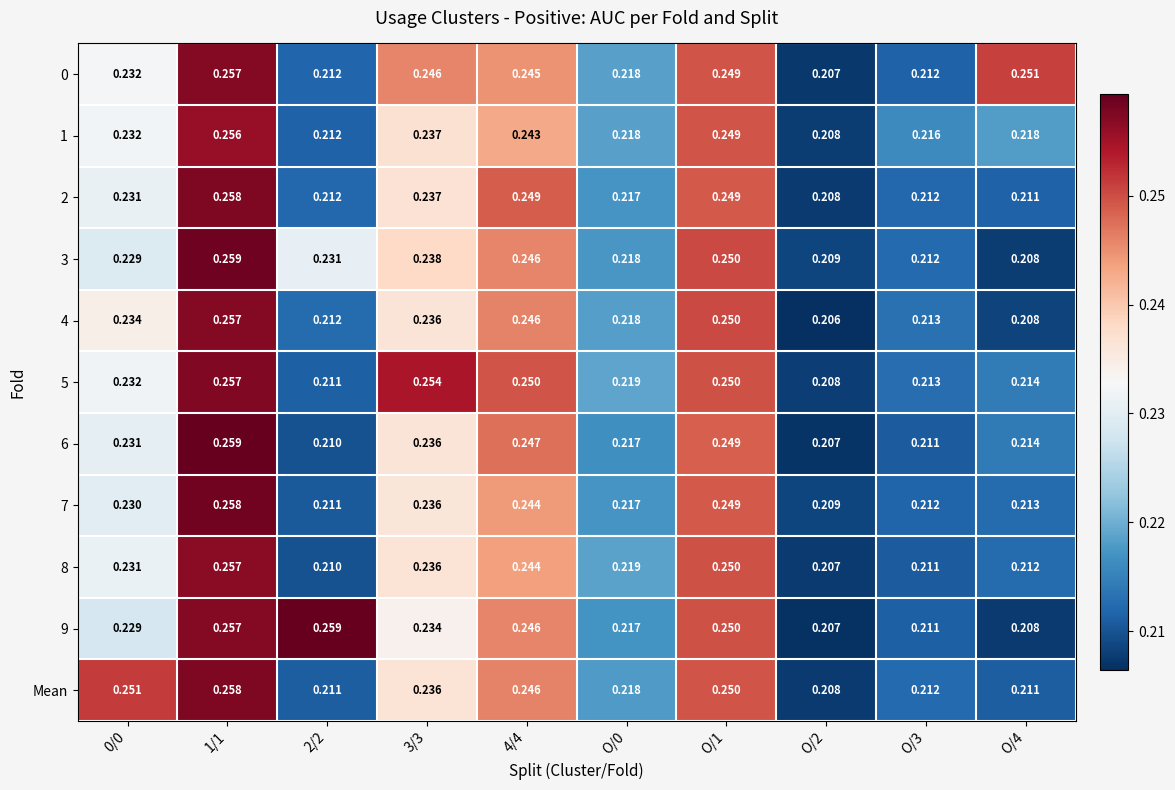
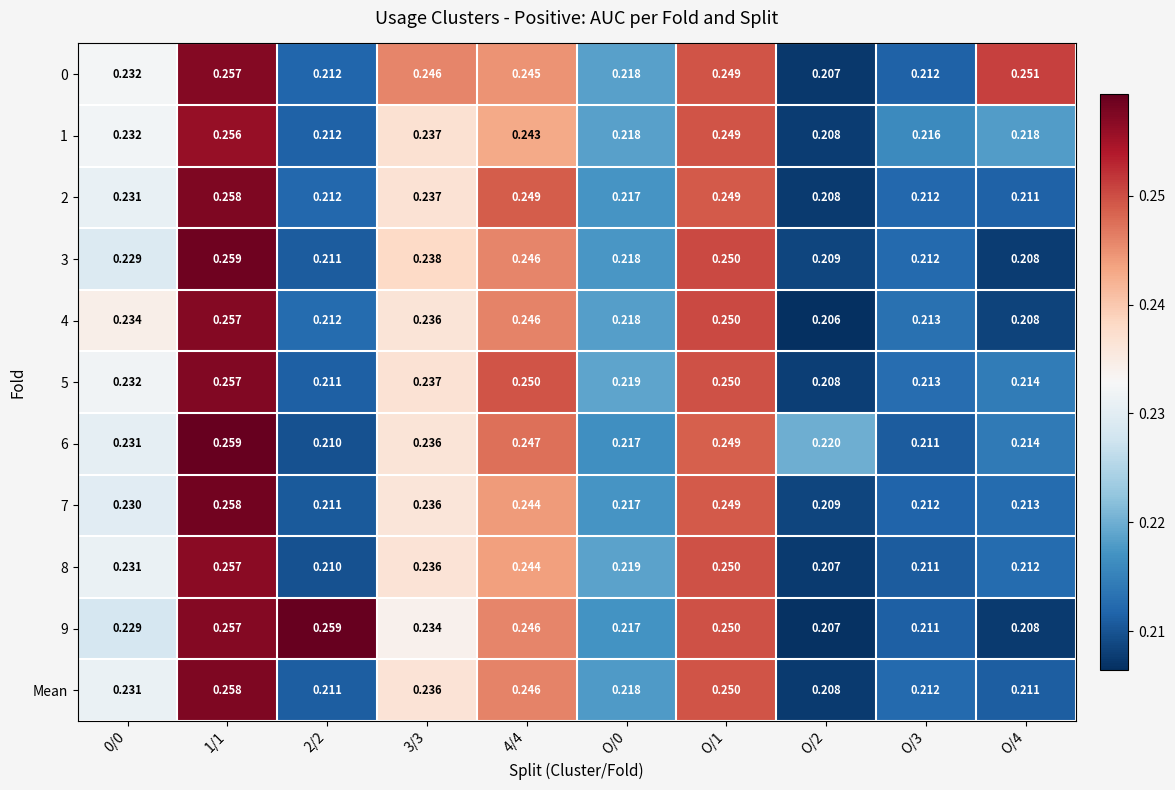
3, 2/2: 0.231 -> 0.211
5, 3/3: 0.254 -> 0.237
6, O/2: 0.207 -> 0.220
Mean, 0/0: 0.251 -> 0.231
